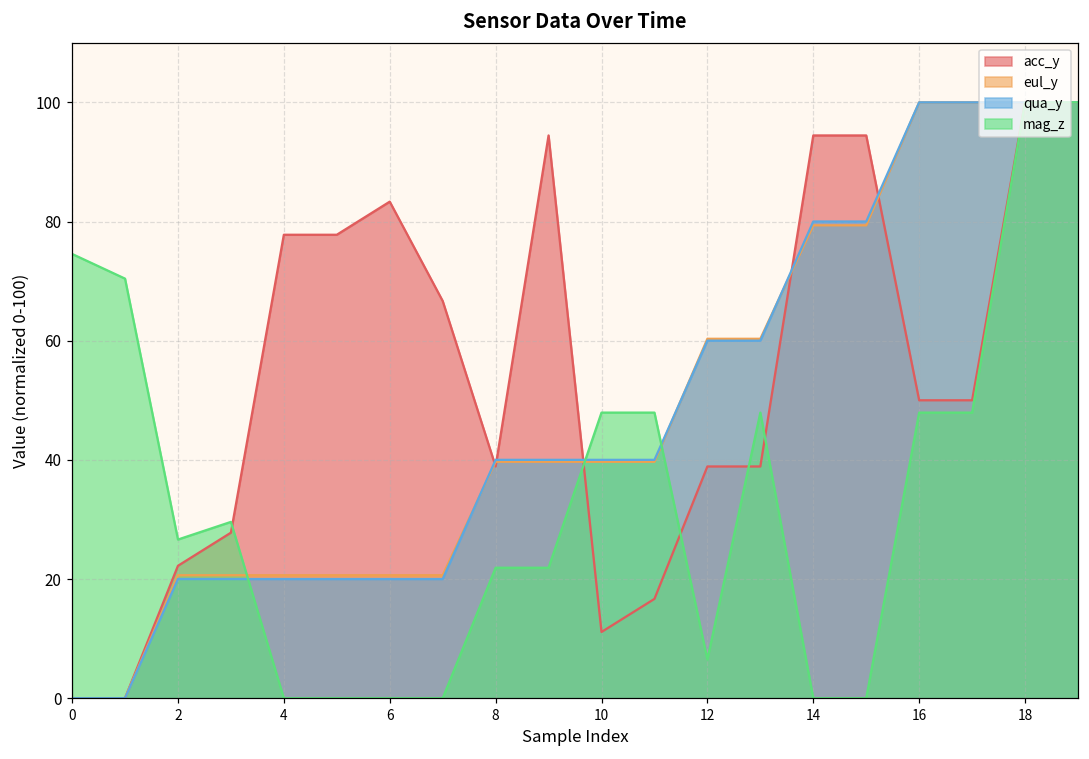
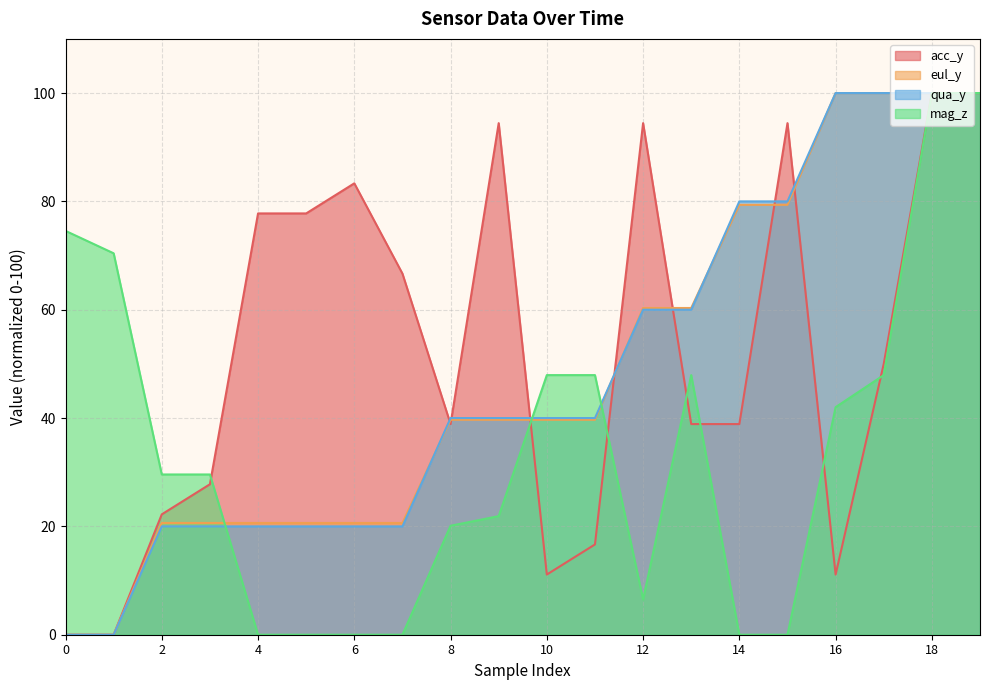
mag_z, 2: 27 -> 30
mag_z, 8: 22 -> 20
acc_y, 12: 39 -> 94
acc_y, 14: 94 -> 39
acc_y, 16: 50 -> 11
mag_z, 16: 48 -> 42
